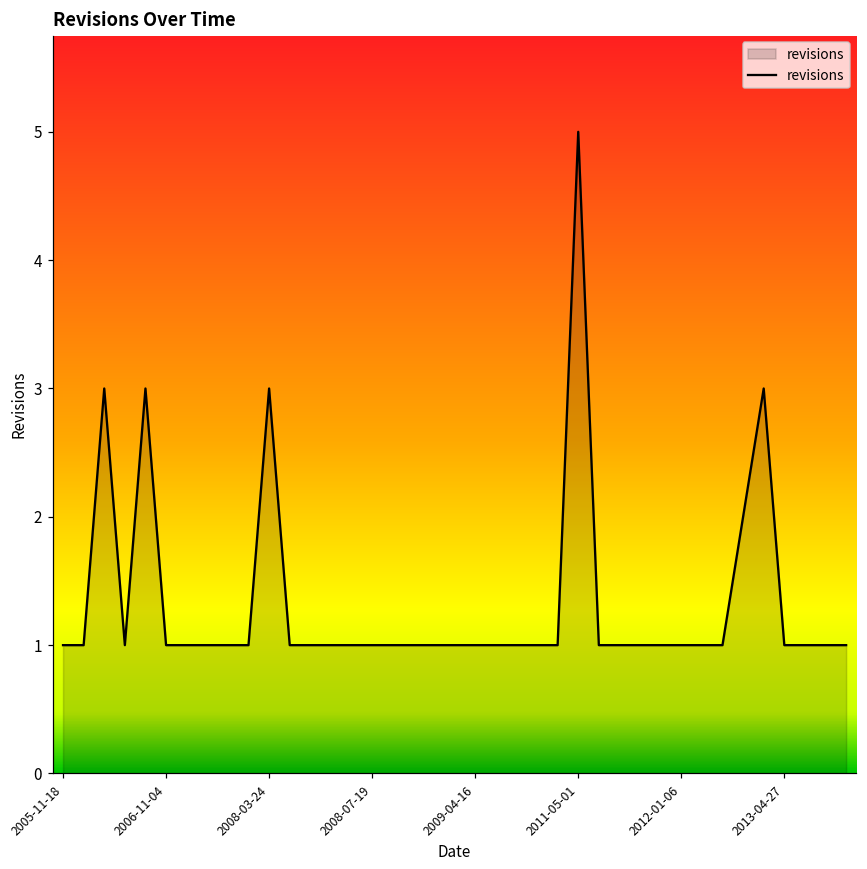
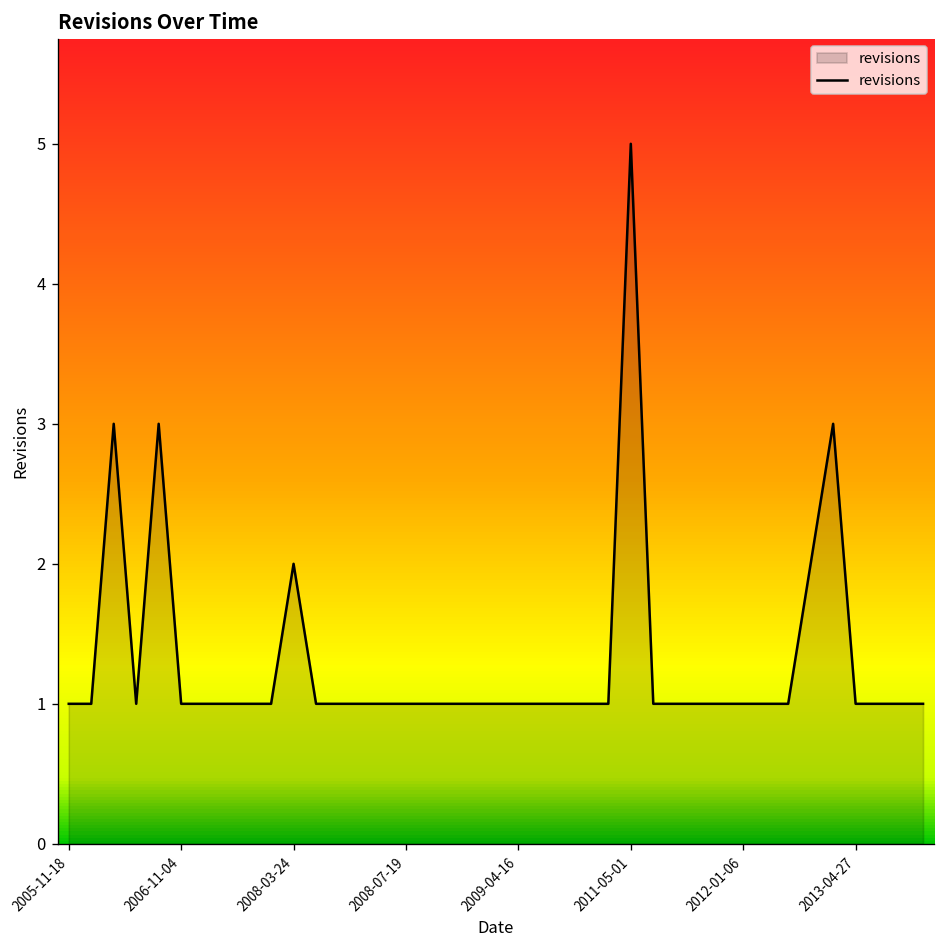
2008-03-24: 3 -> 2
